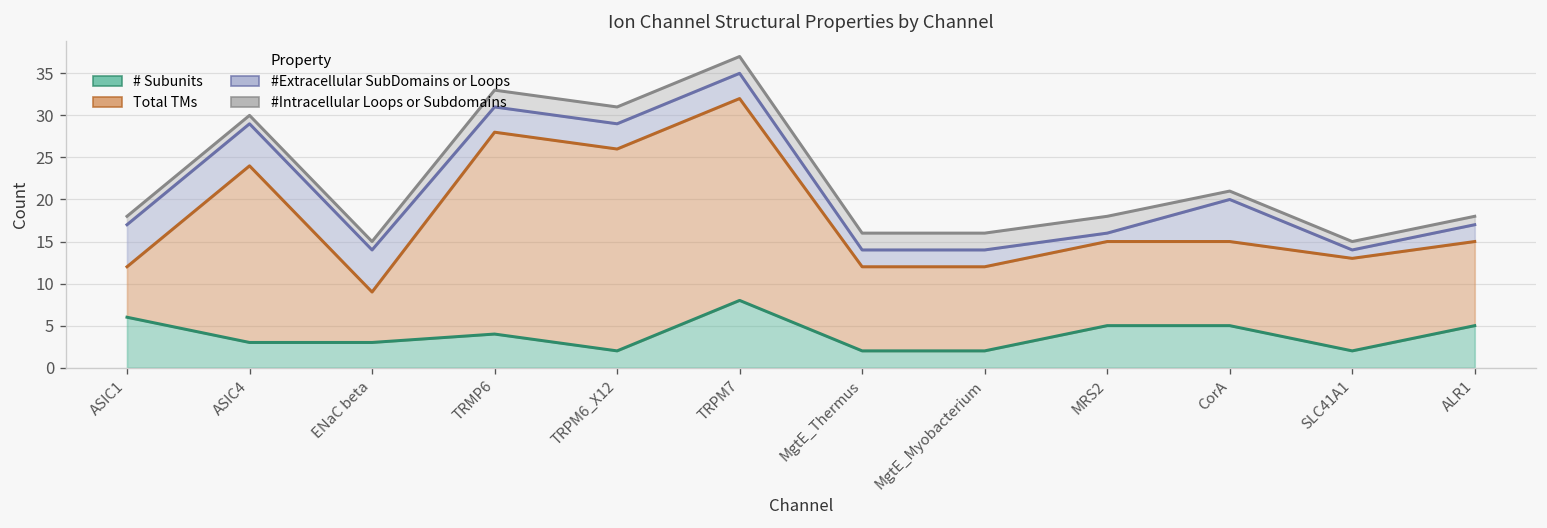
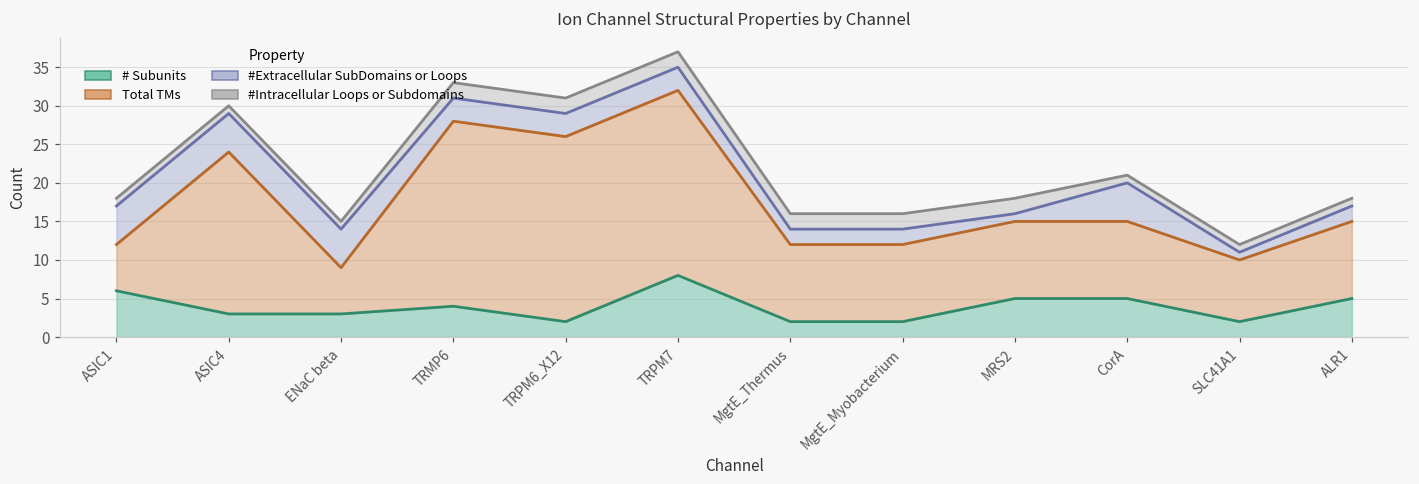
Total TMs, SLC41A1: 11 -> 8
